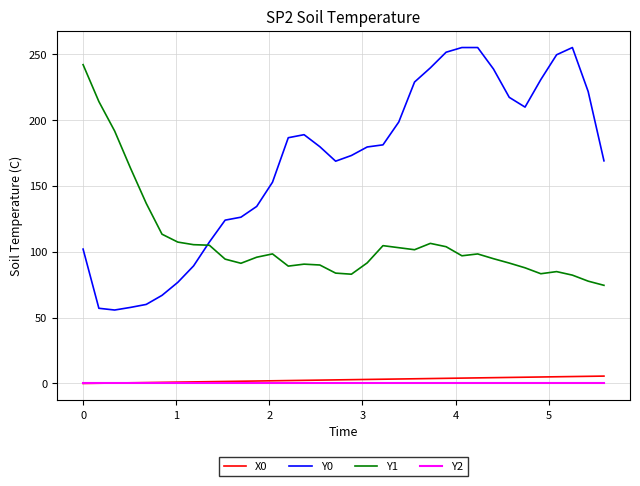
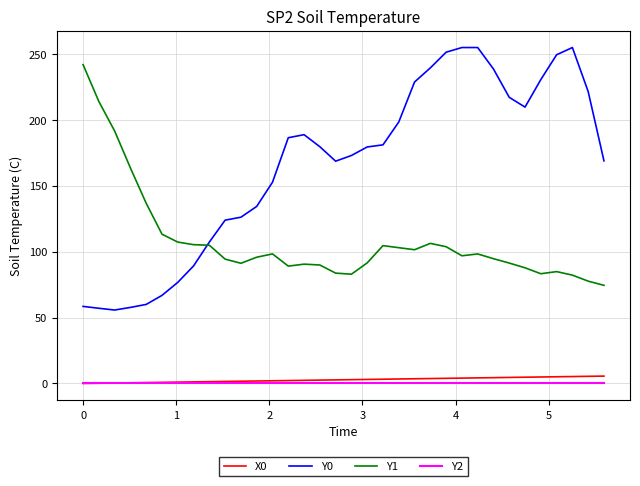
Y0, 0: 102 -> 59
